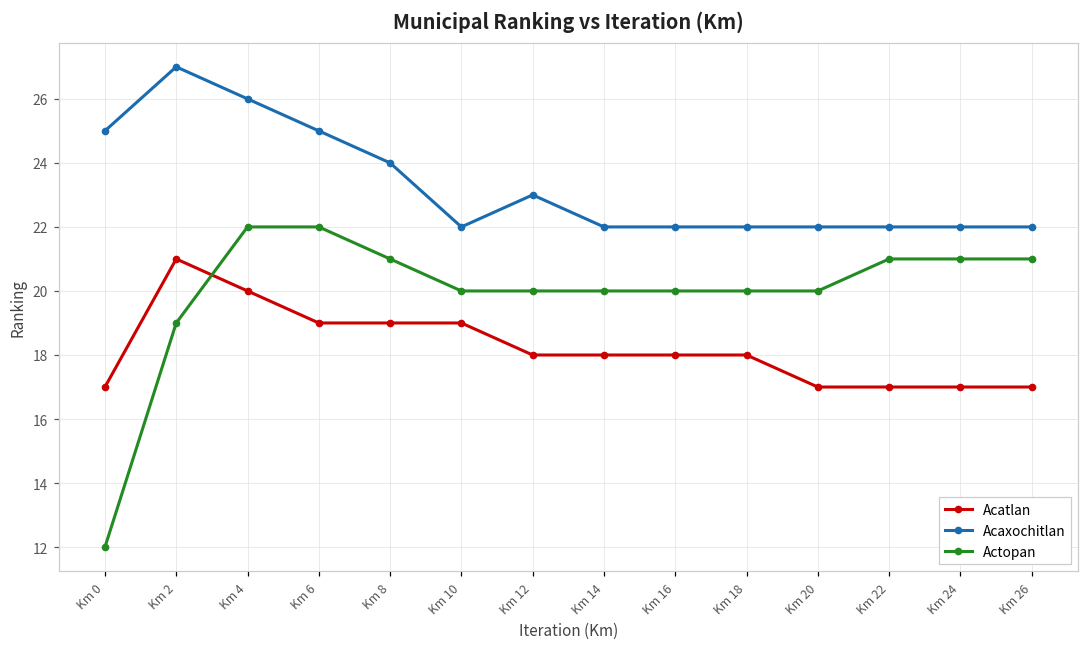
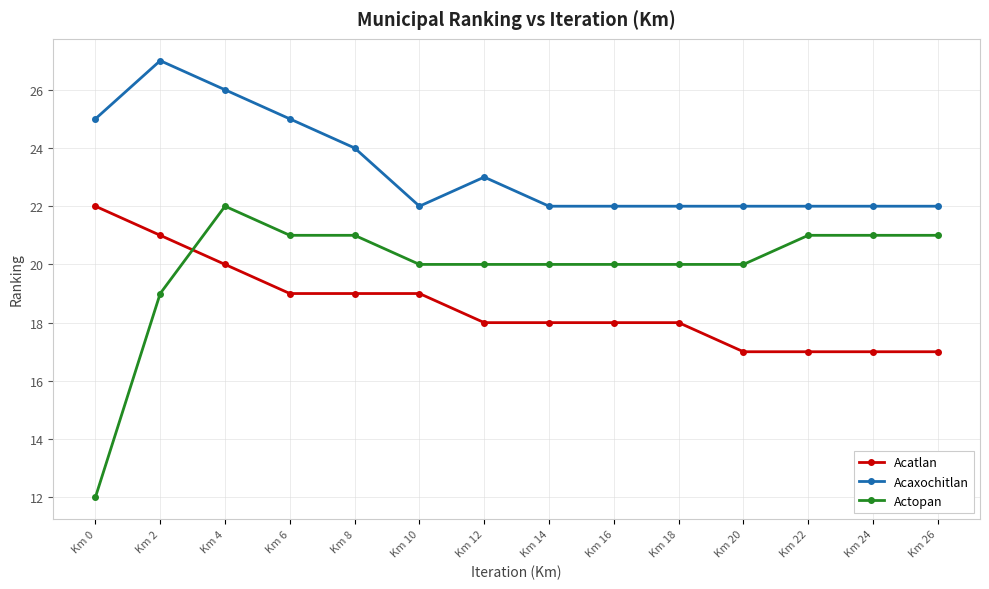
Acatlan, Km 0: 17 -> 22
Actopan, Km 6: 22 -> 21
